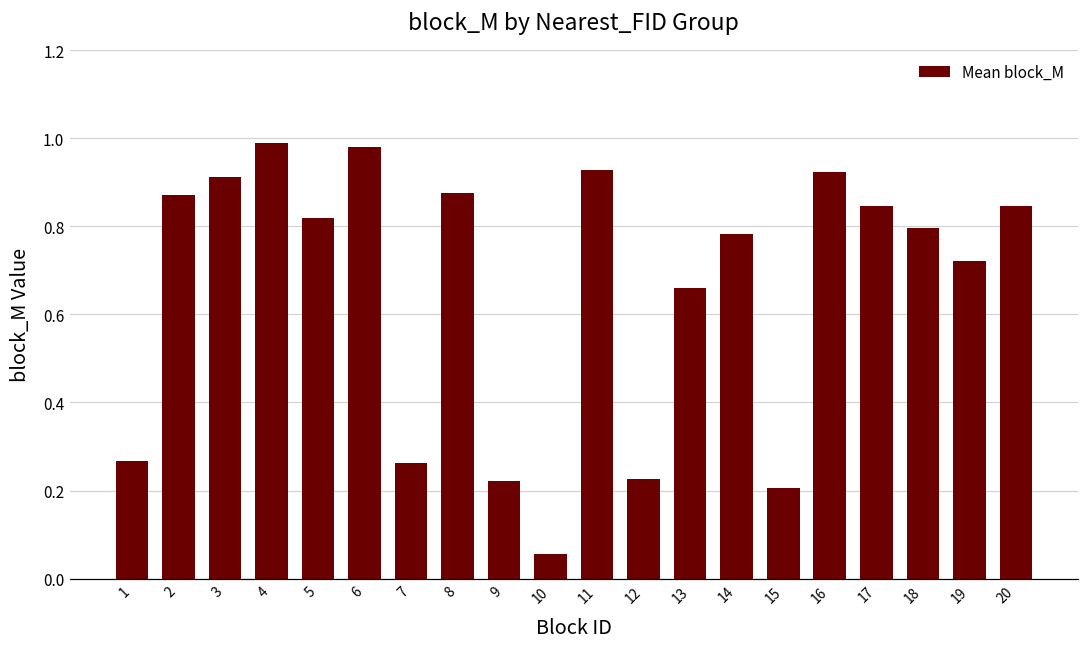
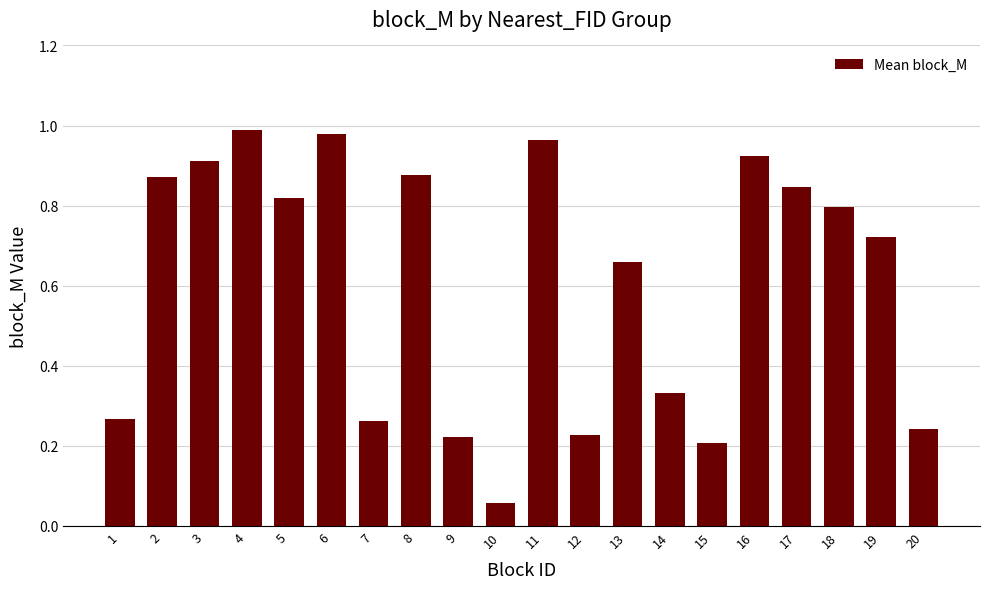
11: 0.93 -> 0.96
14: 0.78 -> 0.33
20: 0.85 -> 0.24
